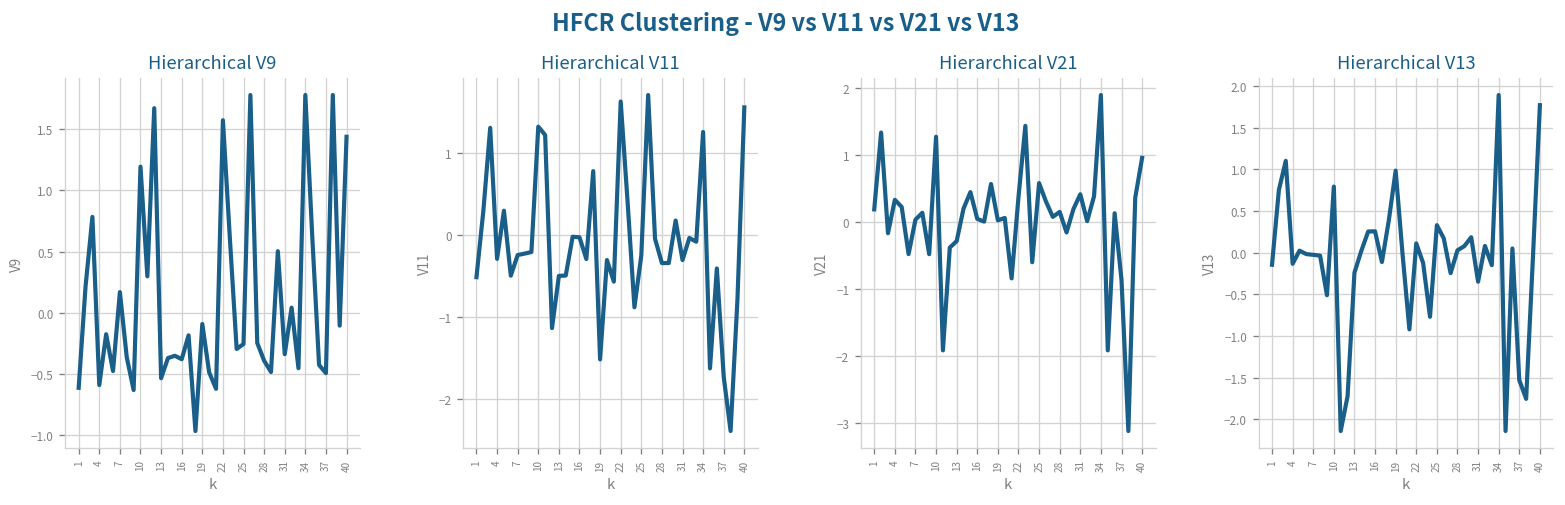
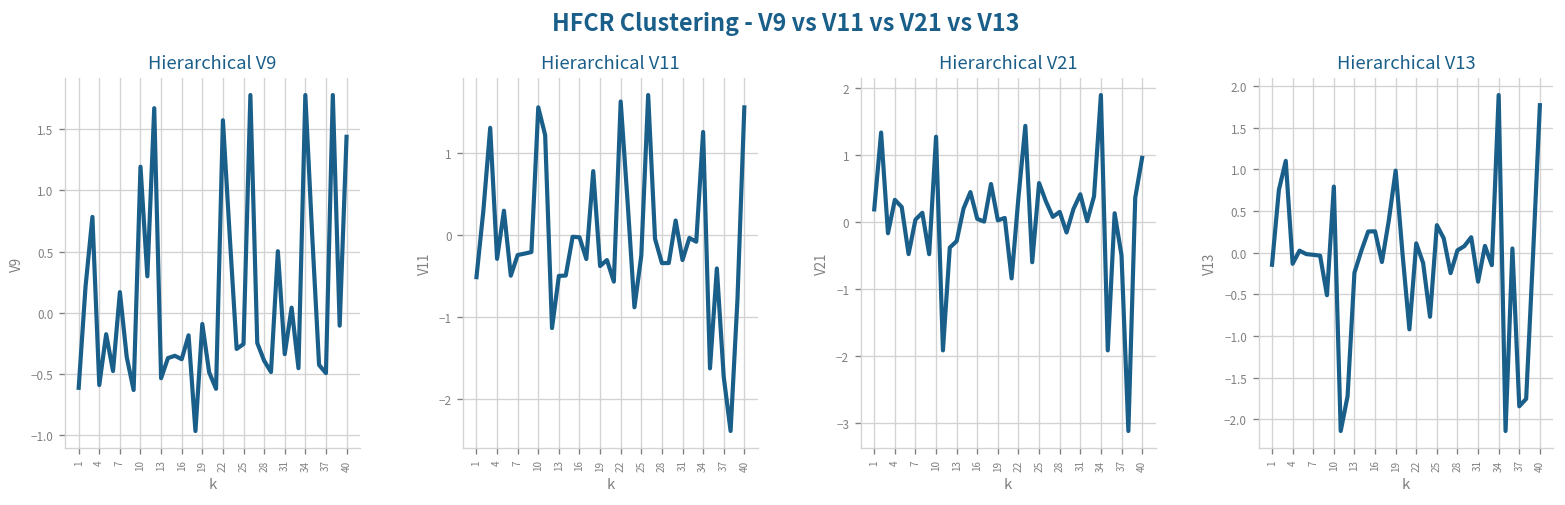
Hierarchical V11, 10: 1.3 -> 1.6
Hierarchical V11, 19: -1.5 -> -0.4
Hierarchical V21, 37: -0.9 -> -0.5
Hierarchical V13, 37: -1.5 -> -1.8
